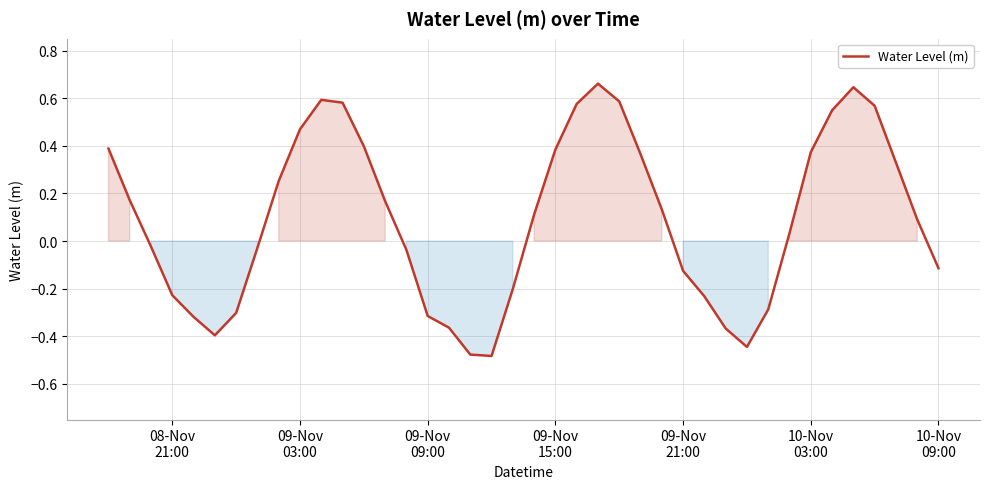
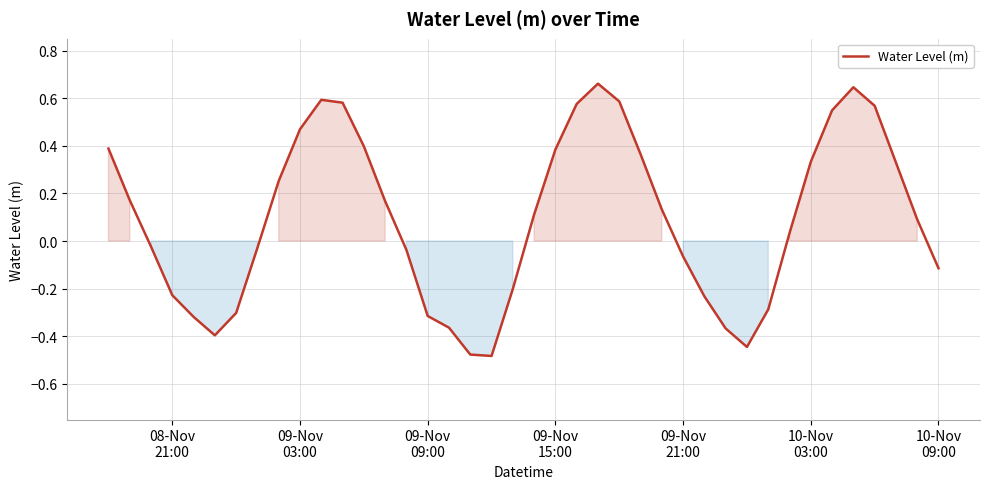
09-Nov 21:00: -0.13 -> -0.06
10-Nov 03:00: 0.37 -> 0.33
